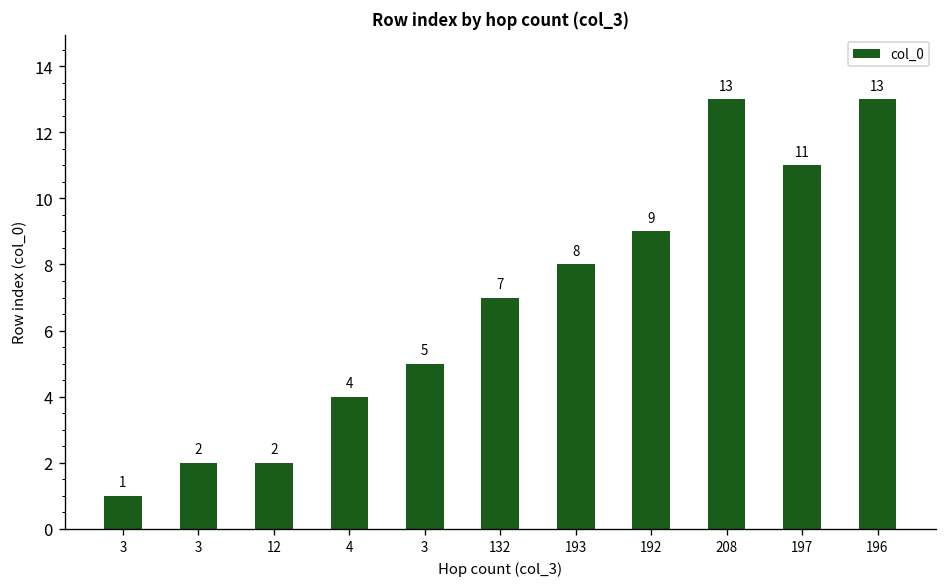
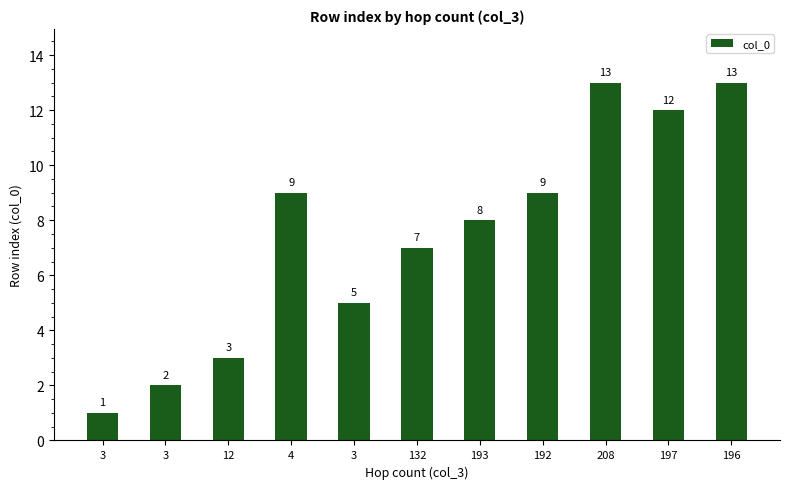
12: 2 -> 3
4: 4 -> 9
197: 11 -> 12
